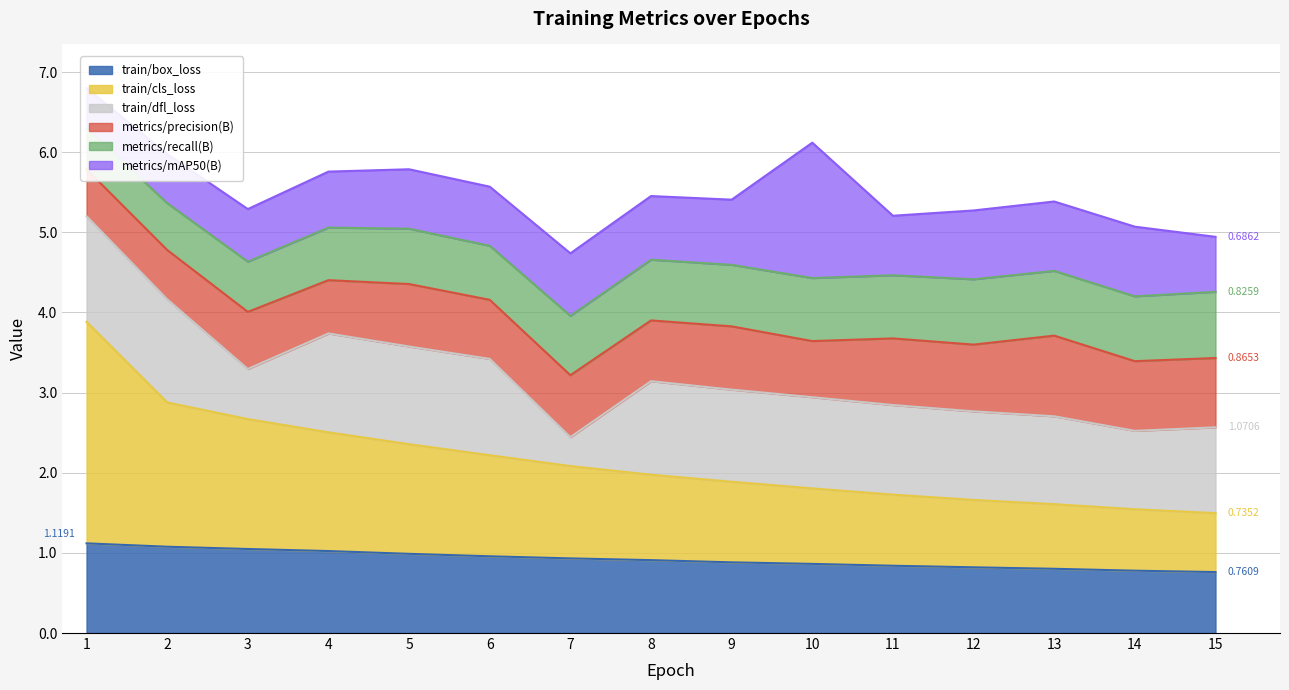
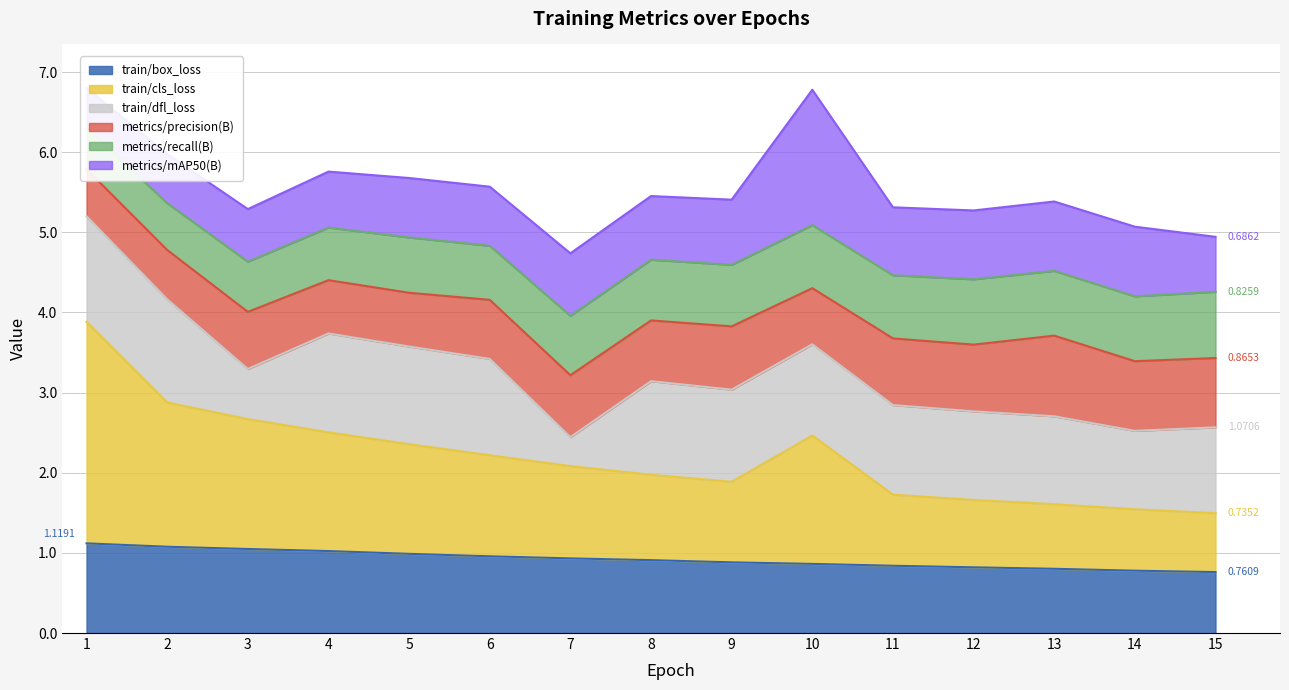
metrics/precision(B), 5: 0.8 -> 0.7
train/cls_loss, 10: 0.9 -> 1.6
metrics/mAP50(B), 11: 0.7 -> 0.8
